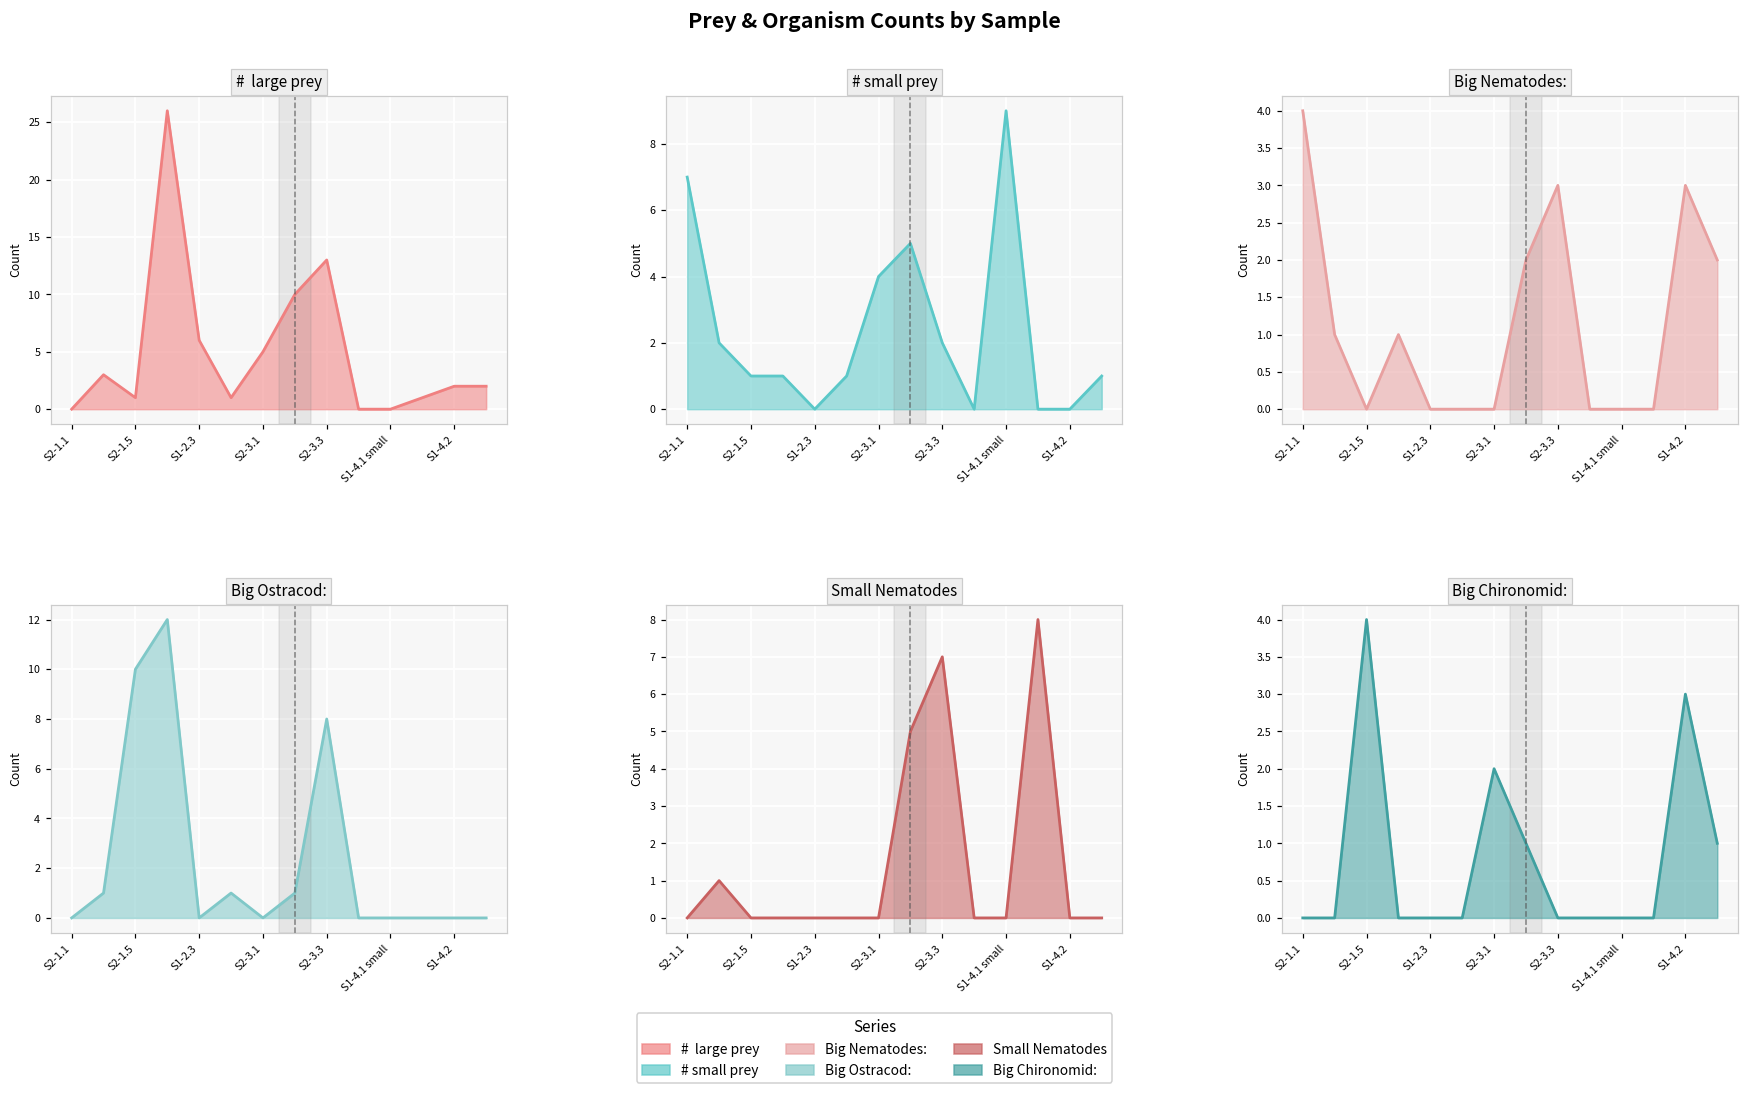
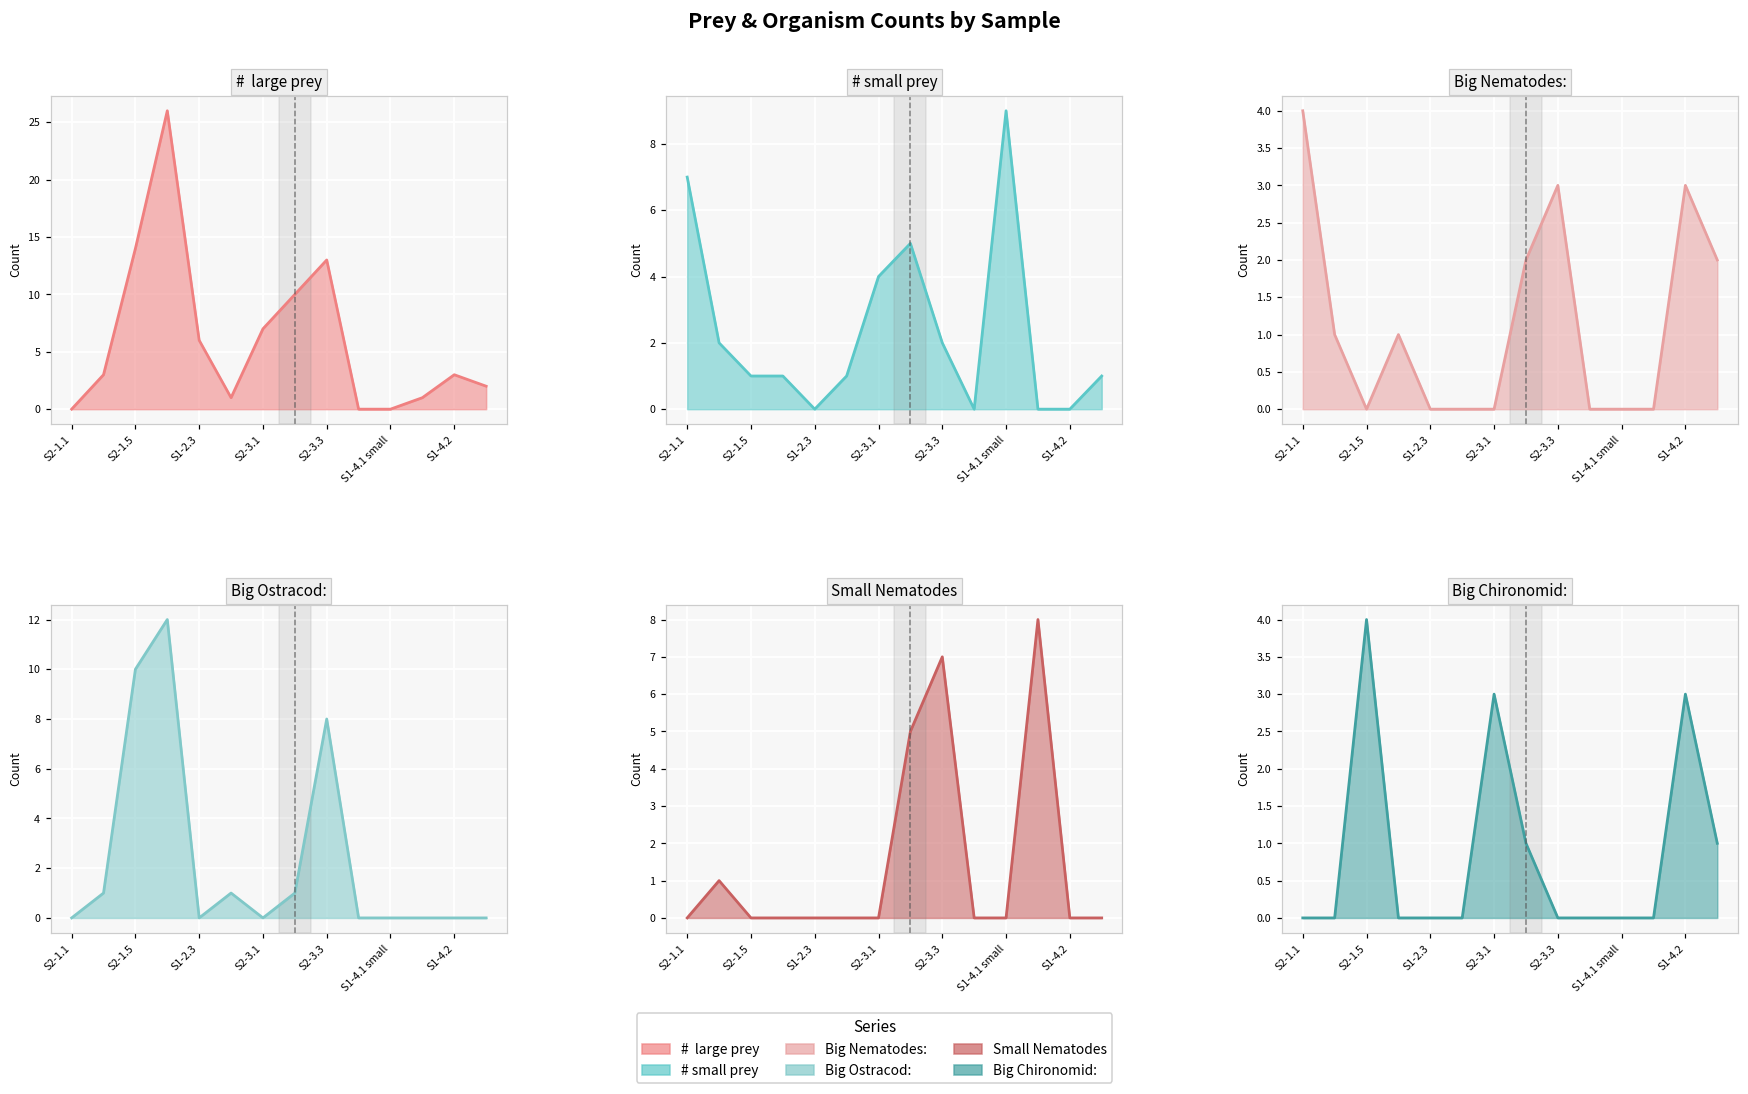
# large prey, S2-1.5: 1 -> 14
# large prey, S2-3.1: 5 -> 7
# large prey, S1-4.2: 2 -> 3
Big Chironomid:, S2-3.1: 2 -> 3
